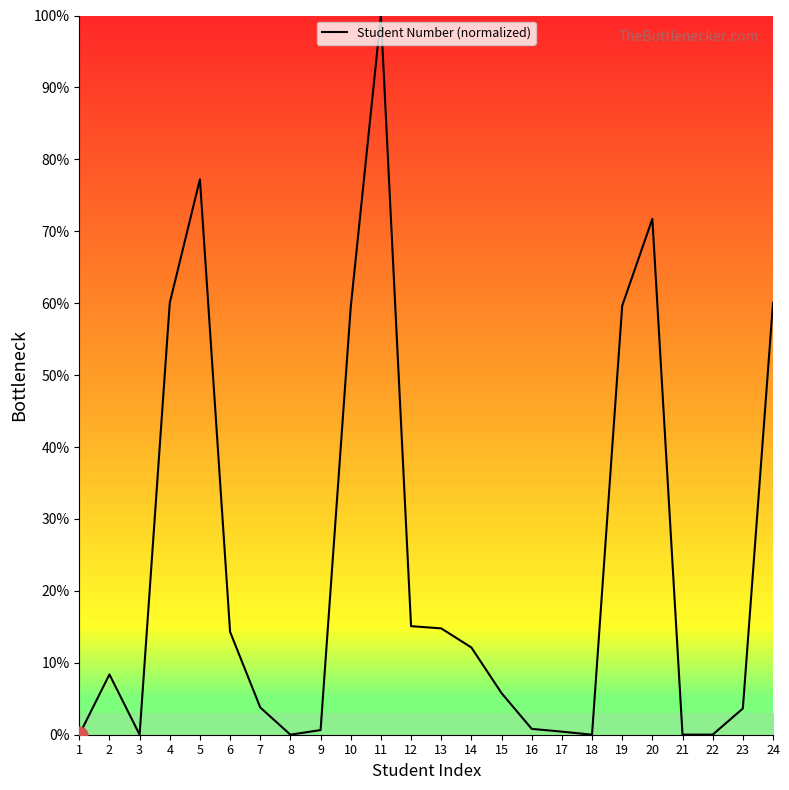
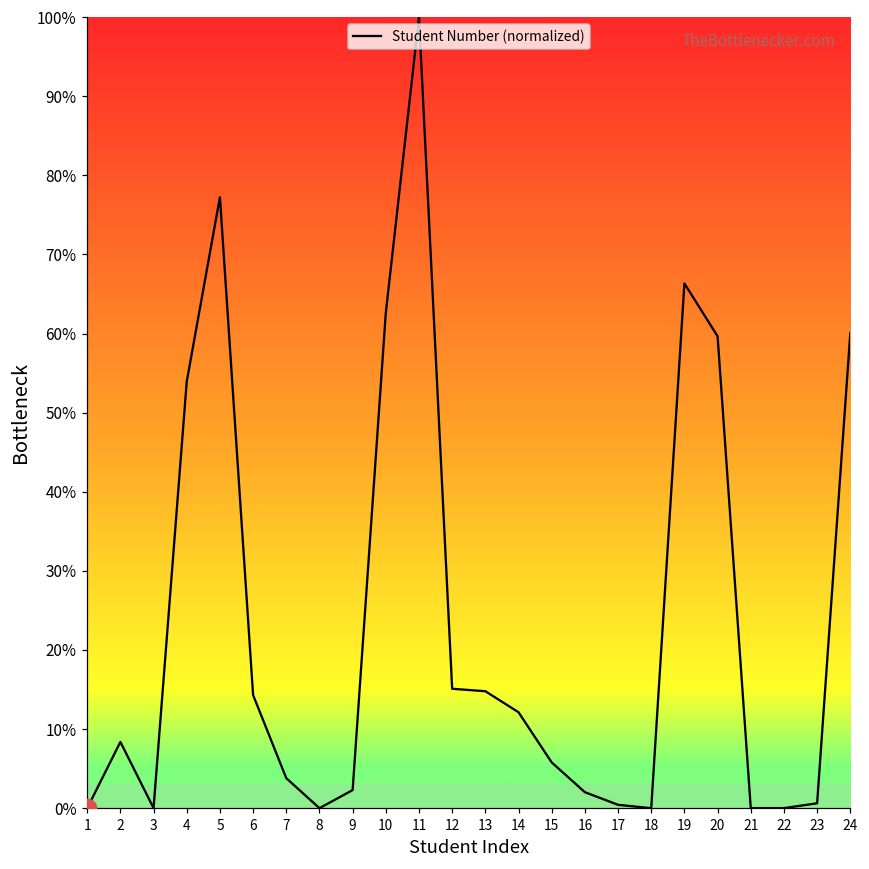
Student Number (normalized), 4: 60% -> 54%
Student Number (normalized), 9: 1% -> 2%
Student Number (normalized), 10: 59% -> 63%
Student Number (normalized), 16: 1% -> 2%
Student Number (normalized), 19: 60% -> 66%
Student Number (normalized), 20: 72% -> 60%
Student Number (normalized), 23: 4% -> 1%
